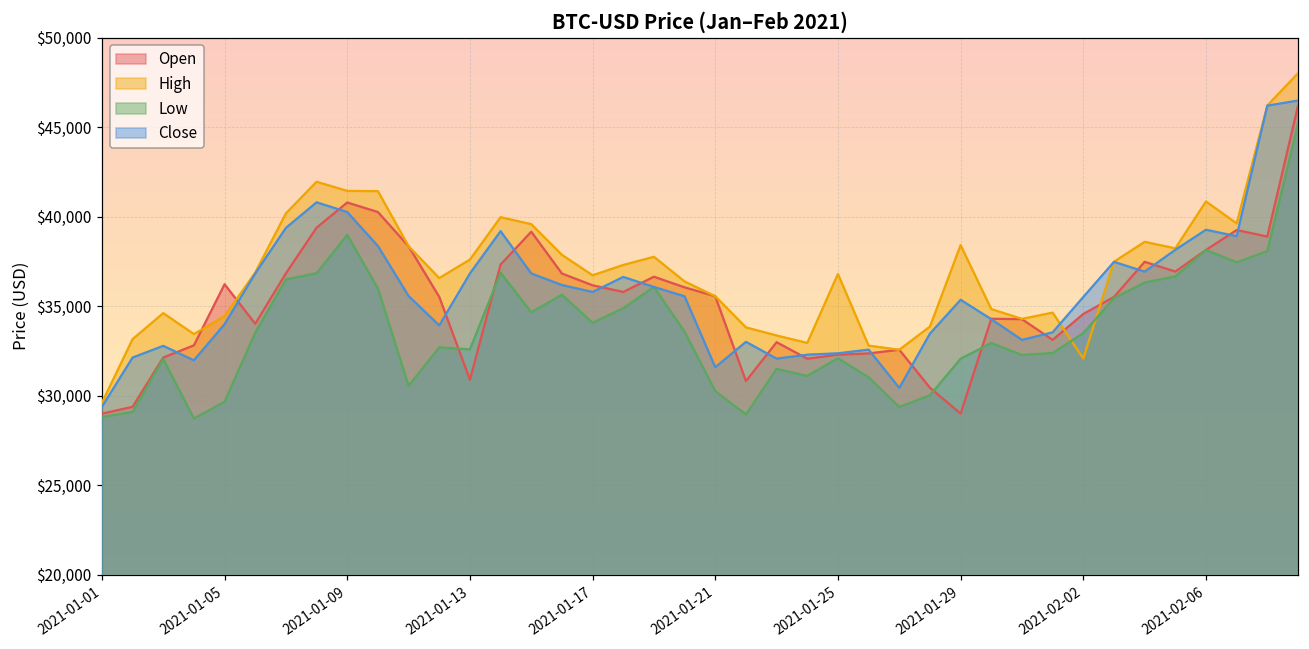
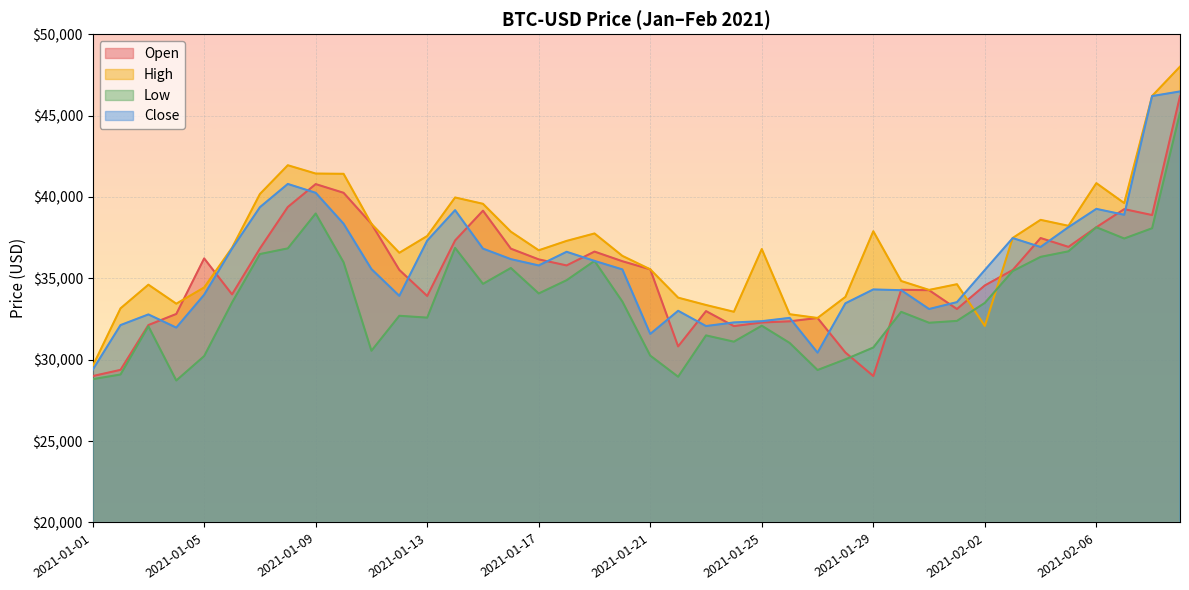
Low, 2021-01-05: $29,700 -> $30,200
Open, 2021-01-13: $30,900 -> $33,900
Close, 2021-01-13: $36,800 -> $37,300
High, 2021-01-29: $38,400 -> $37,900
Low, 2021-01-29: $32,100 -> $30,700
Close, 2021-01-29: $35,400 -> $34,300
